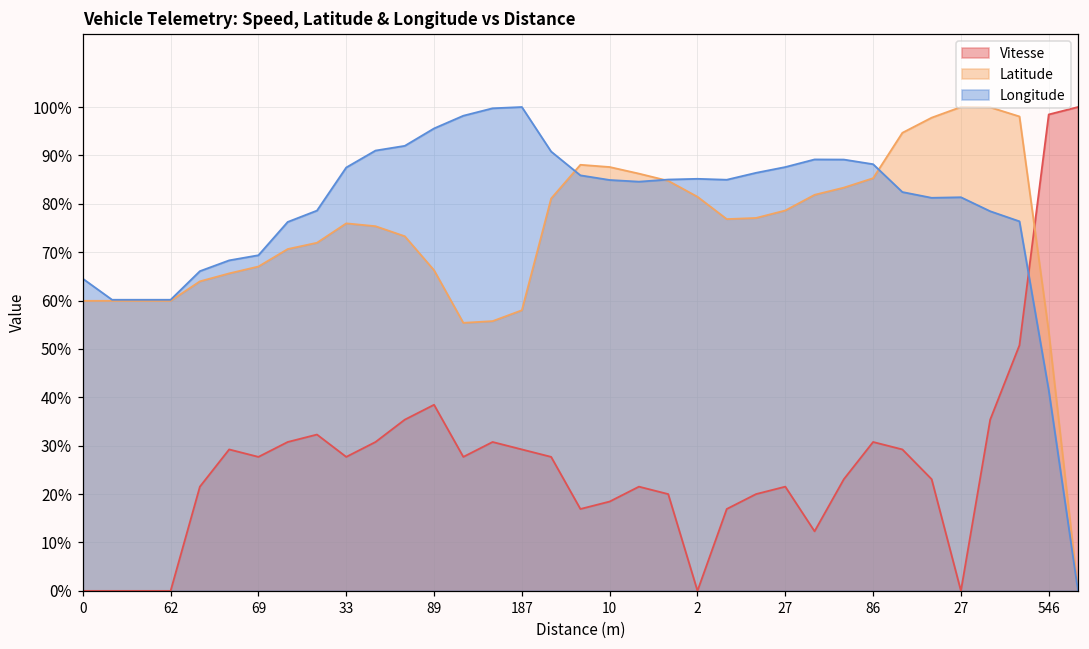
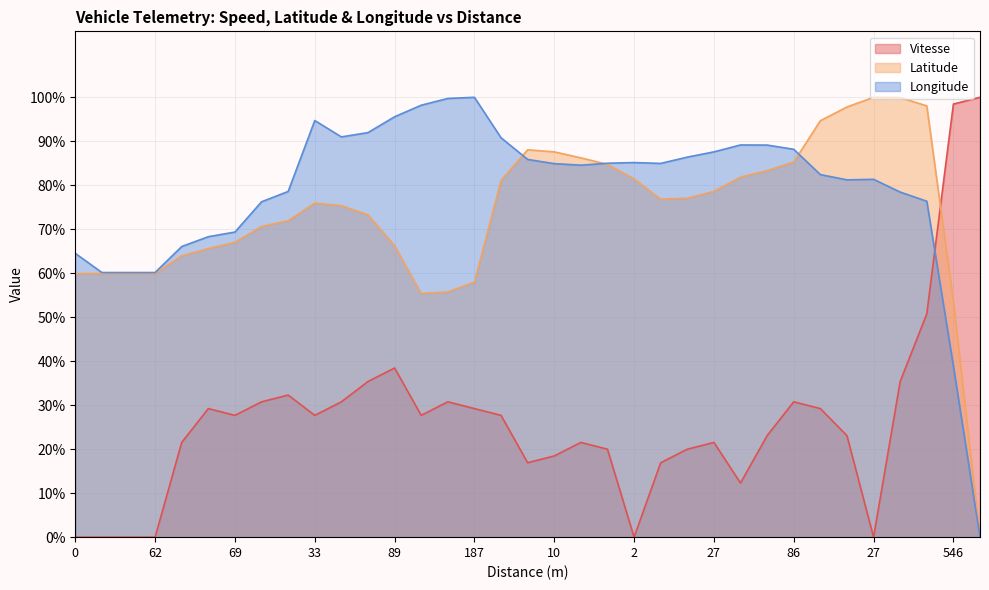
Longitude, 33: 88% -> 95%
Longitude, 546: 42% -> 39%
